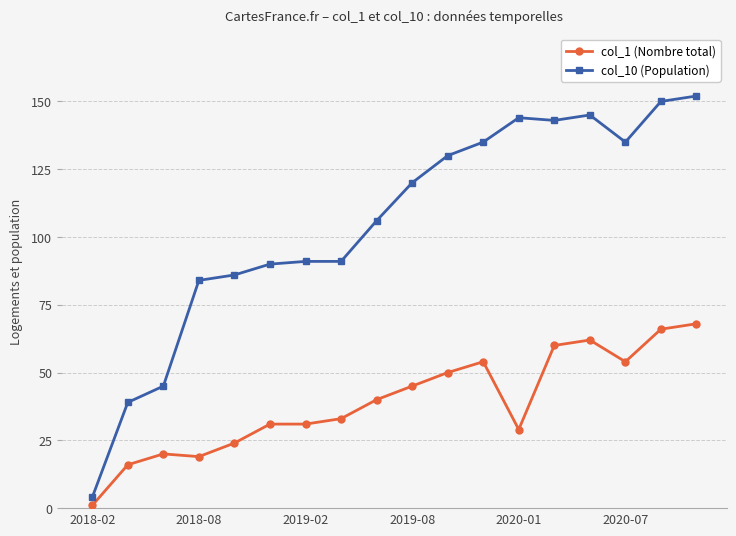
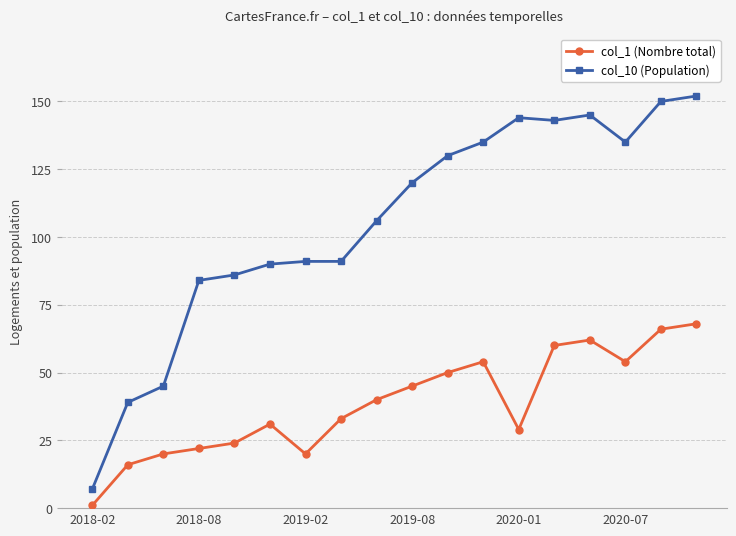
col_10 (Population), 2018-02: 4 -> 7
col_1 (Nombre total), 2018-08: 19 -> 22
col_1 (Nombre total), 2019-02: 31 -> 20
